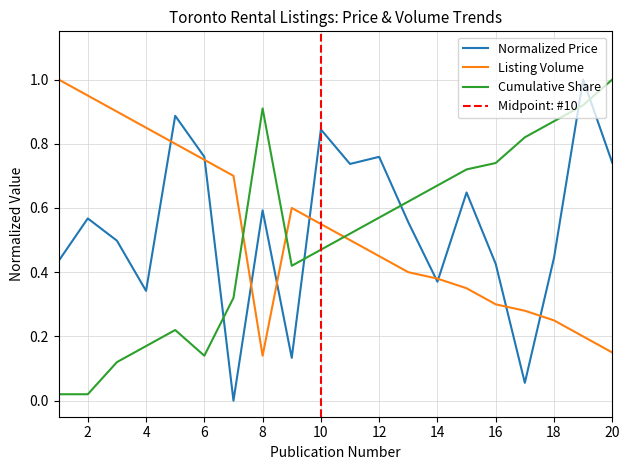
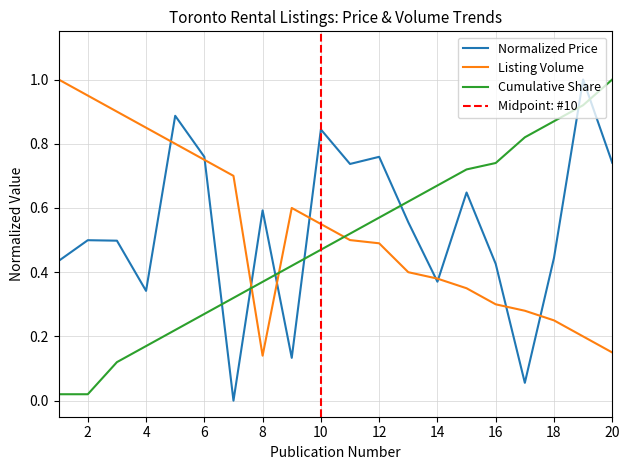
Normalized Price, 2: 0.57 -> 0.50
Cumulative Share, 6: 0.14 -> 0.27
Cumulative Share, 8: 0.91 -> 0.37
Listing Volume, 12: 0.45 -> 0.49
